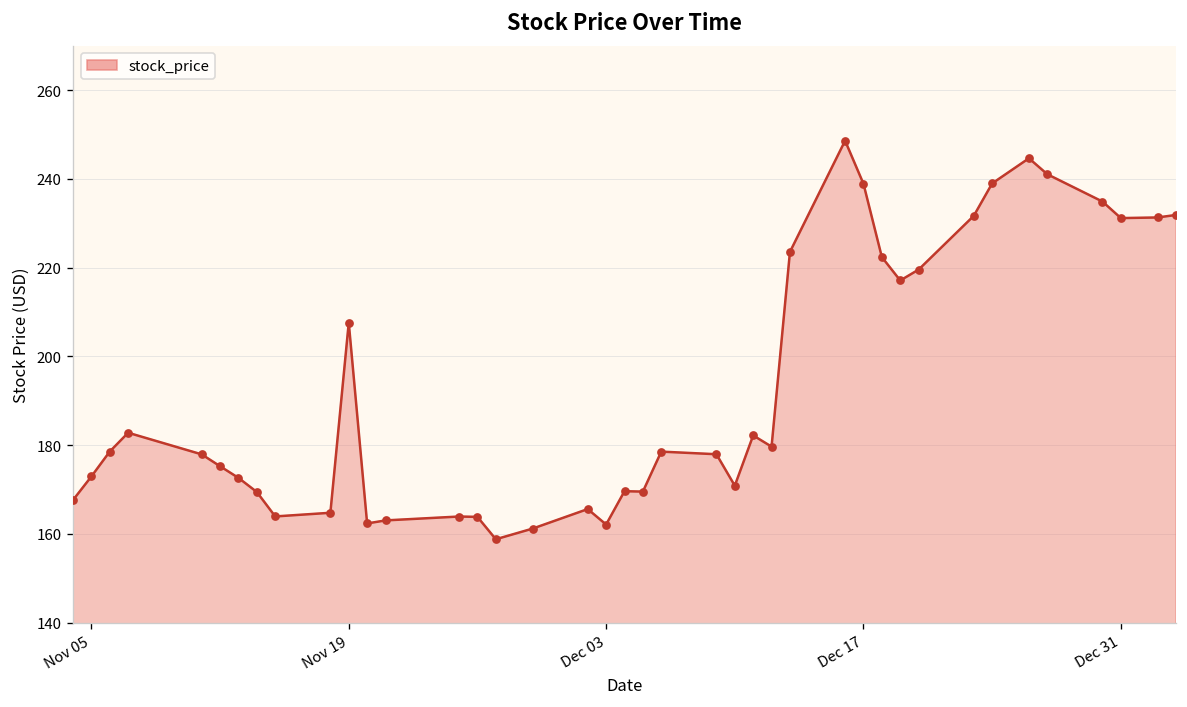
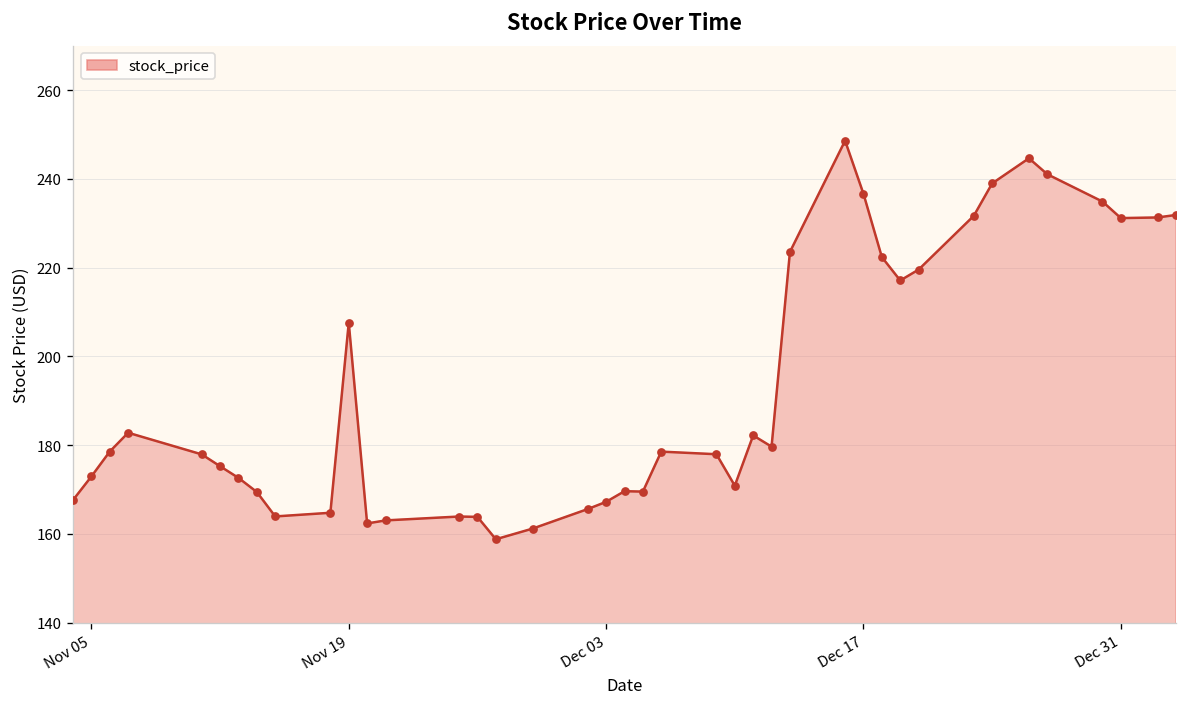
Dec 03: 162 -> 167
Dec 17: 239 -> 237
